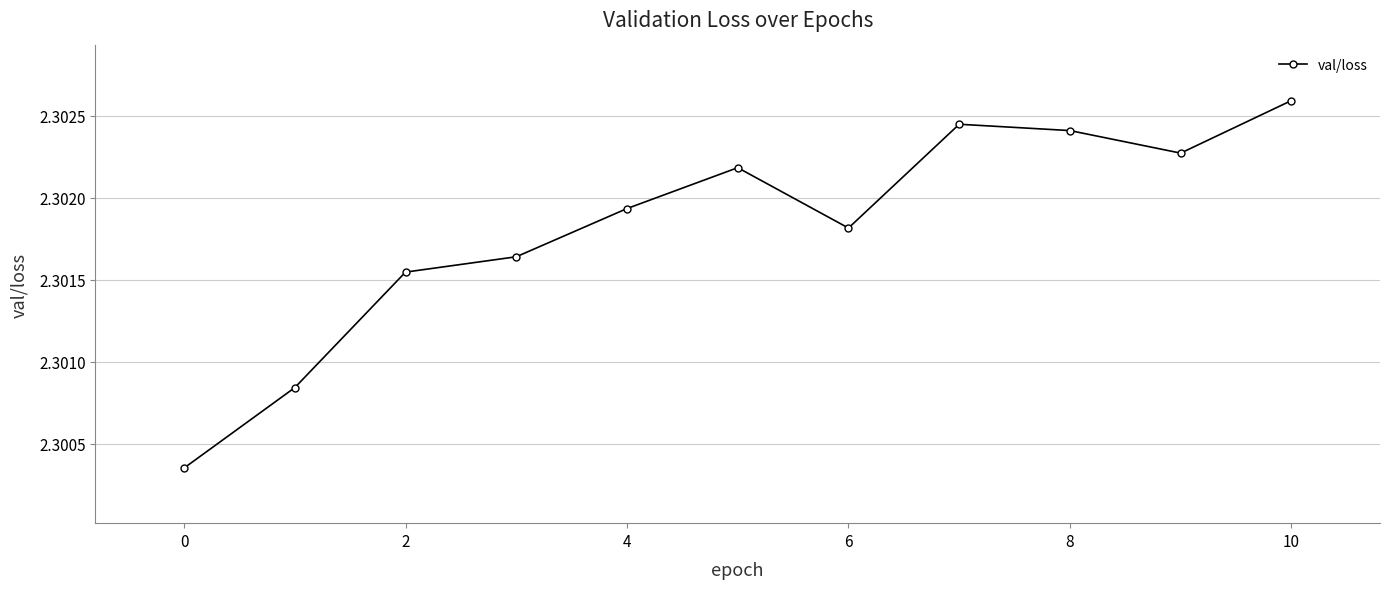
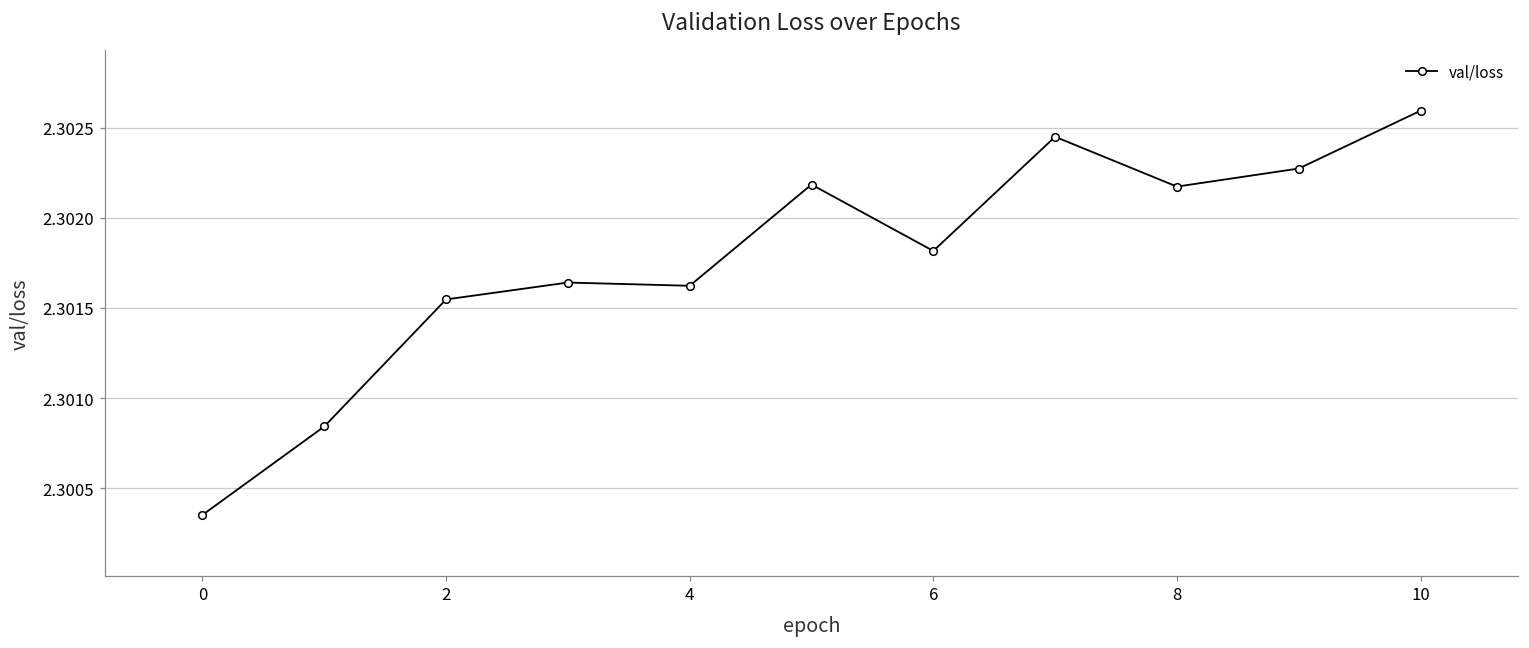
4: 2.30193 -> 2.30162
8: 2.30241 -> 2.30217
